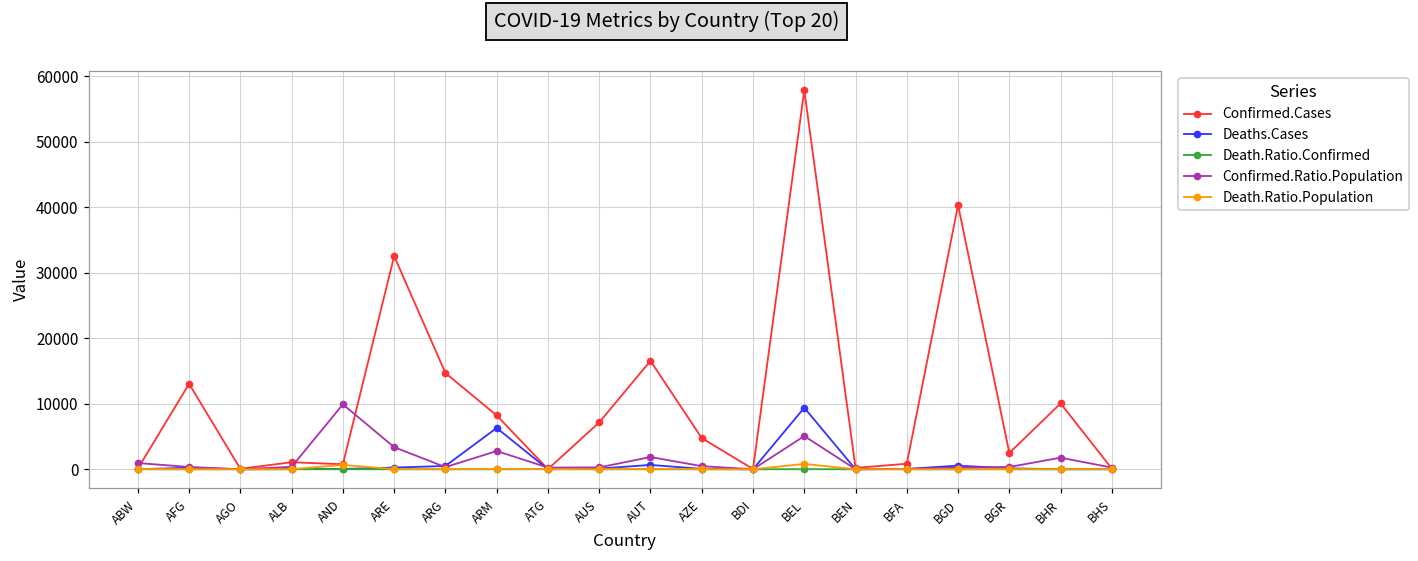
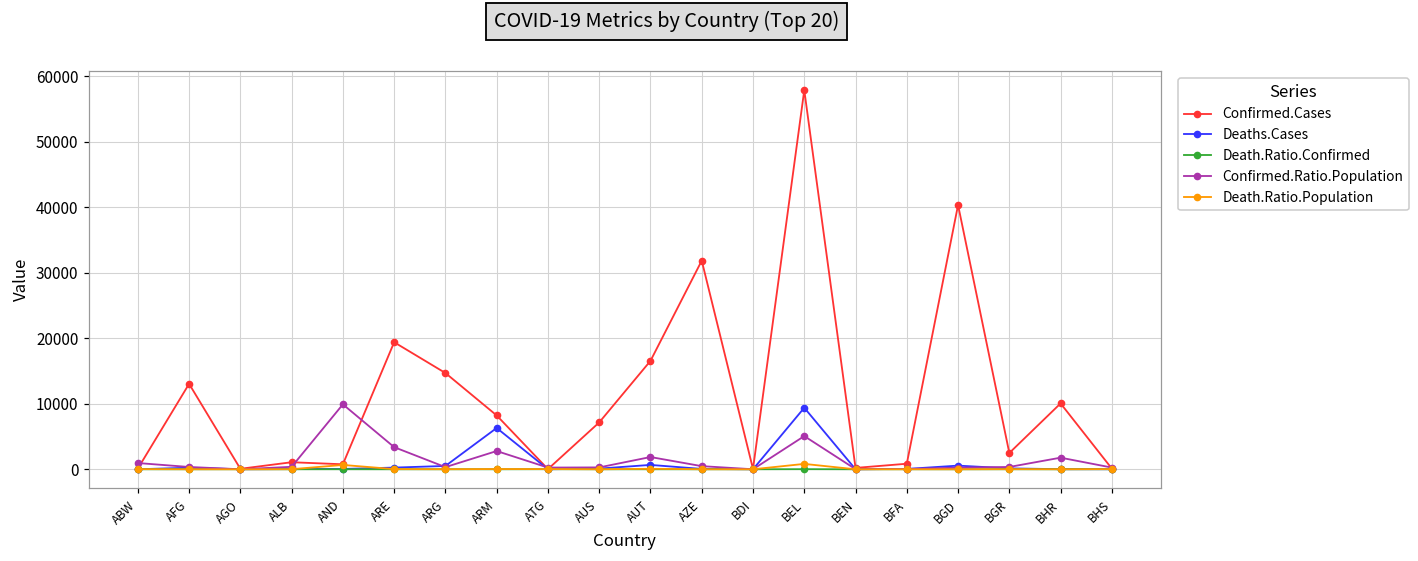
Confirmed.Cases, ARE: 33000 -> 19000
Confirmed.Cases, AZE: 5000 -> 32000
